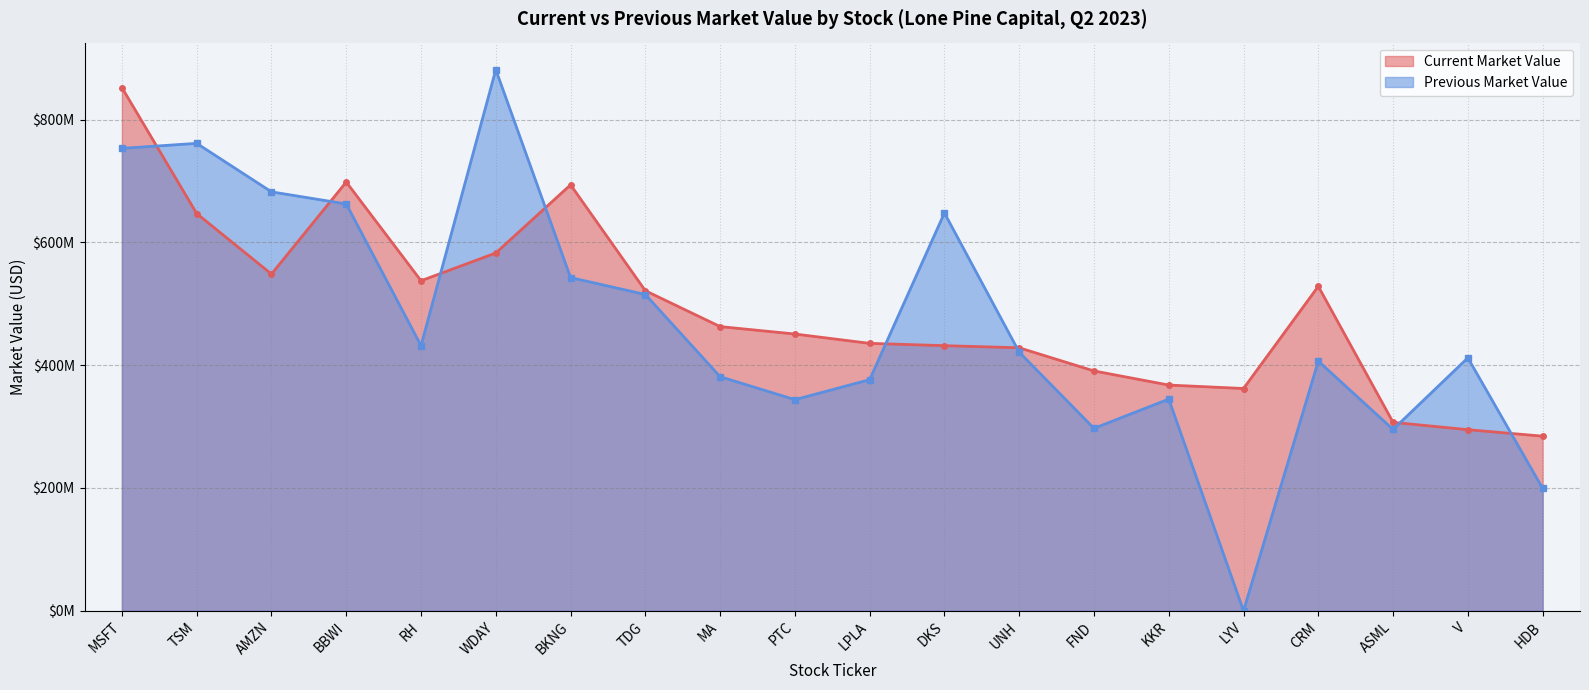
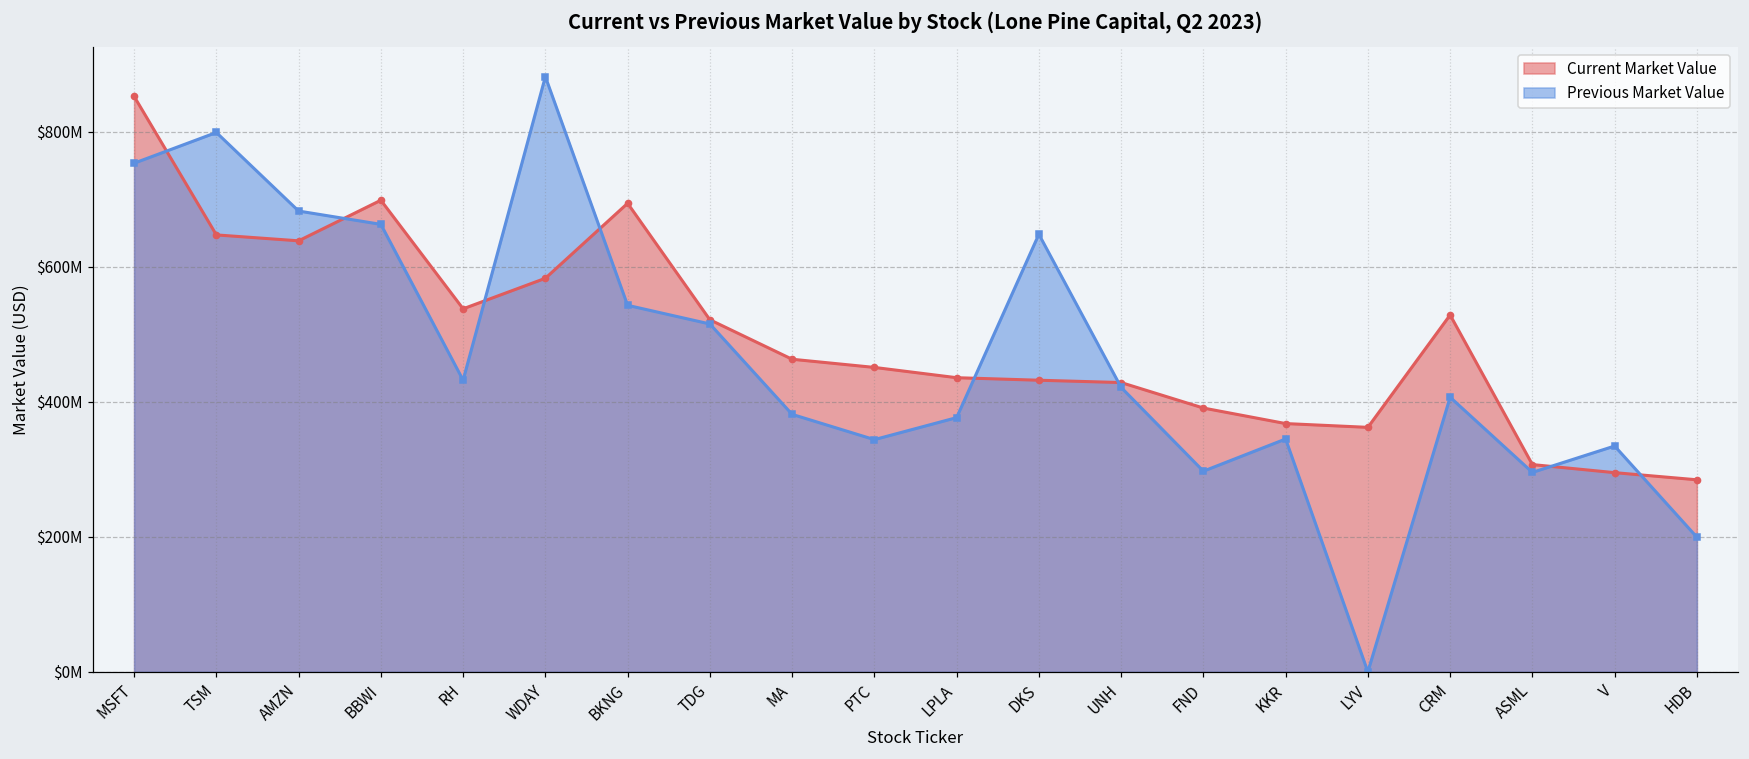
Previous Market Value, TSM: $760000000 -> $800000000
Current Market Value, AMZN: $550000000 -> $640000000
Previous Market Value, V: $410000000 -> $330000000
